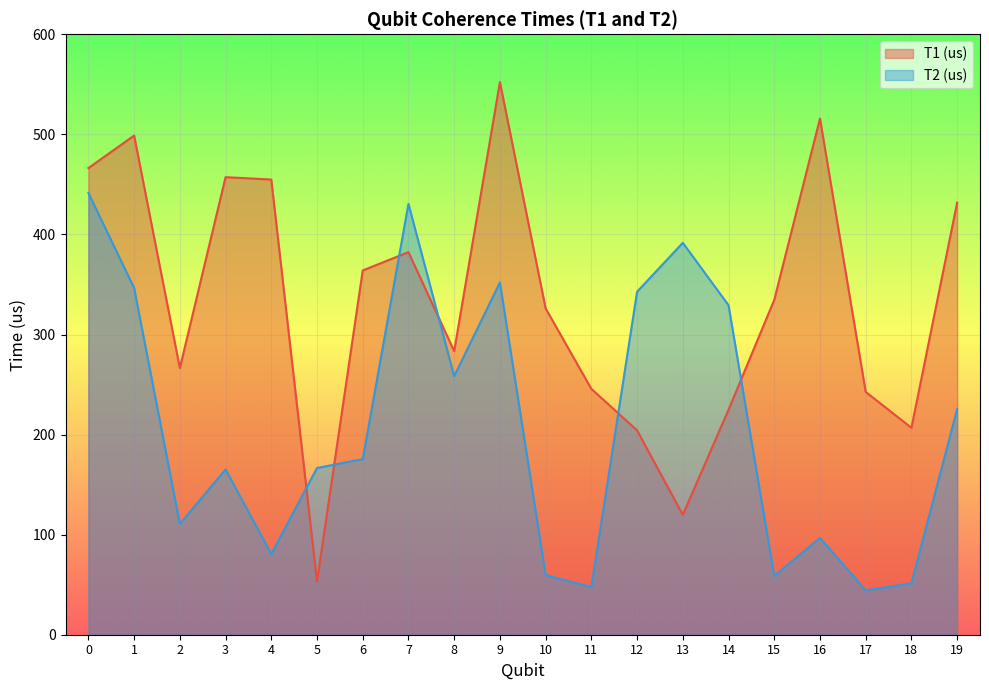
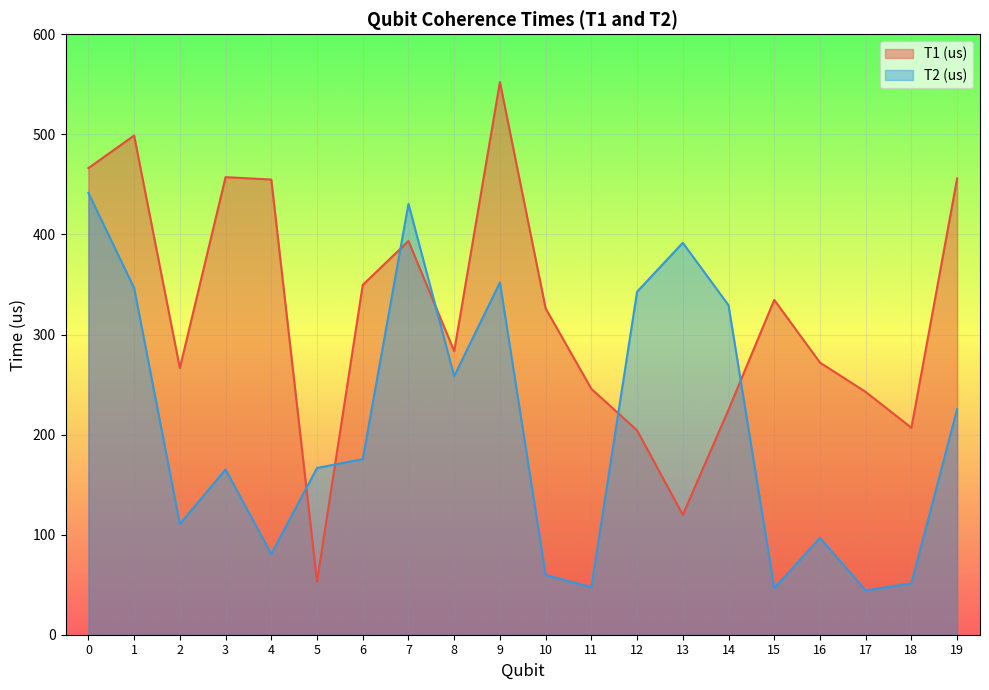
T1 (us), 6: 364 -> 350
T1 (us), 7: 382 -> 393
T2 (us), 15: 59 -> 47
T1 (us), 16: 516 -> 272
T1 (us), 19: 432 -> 456
